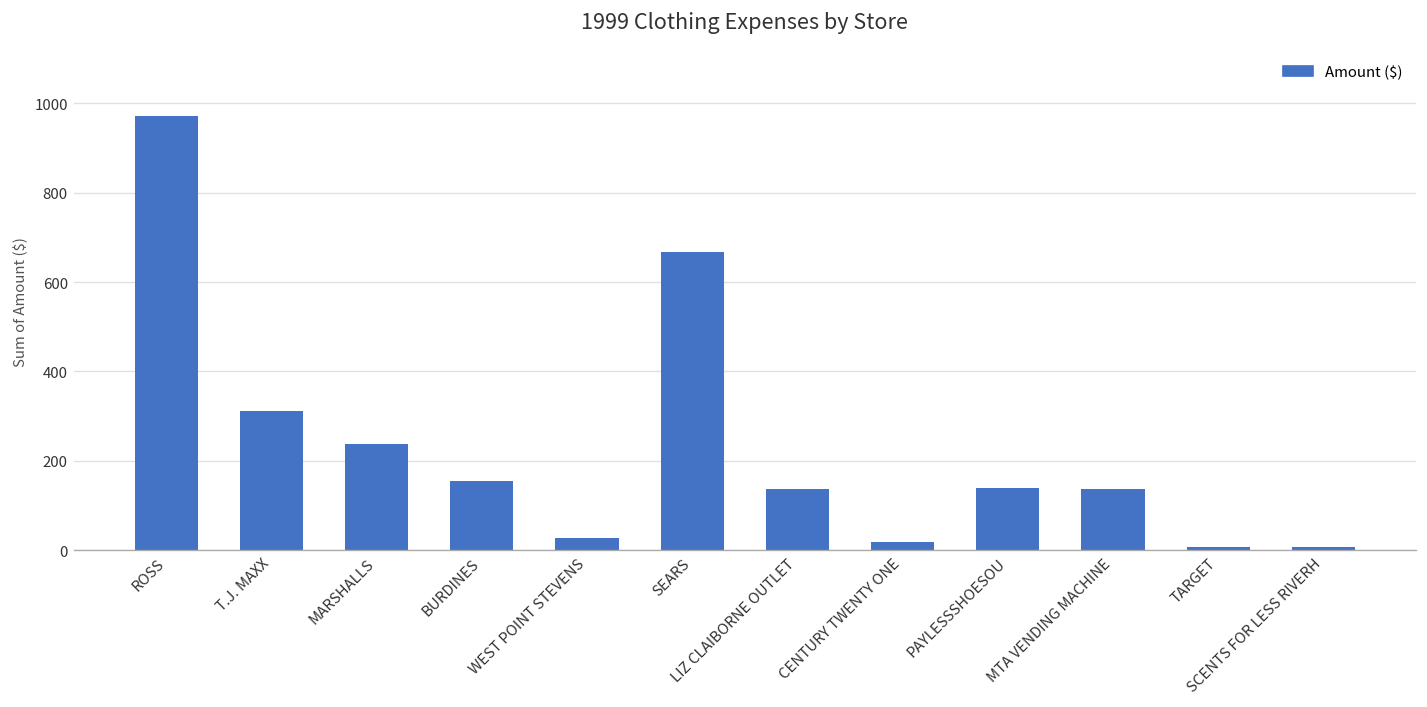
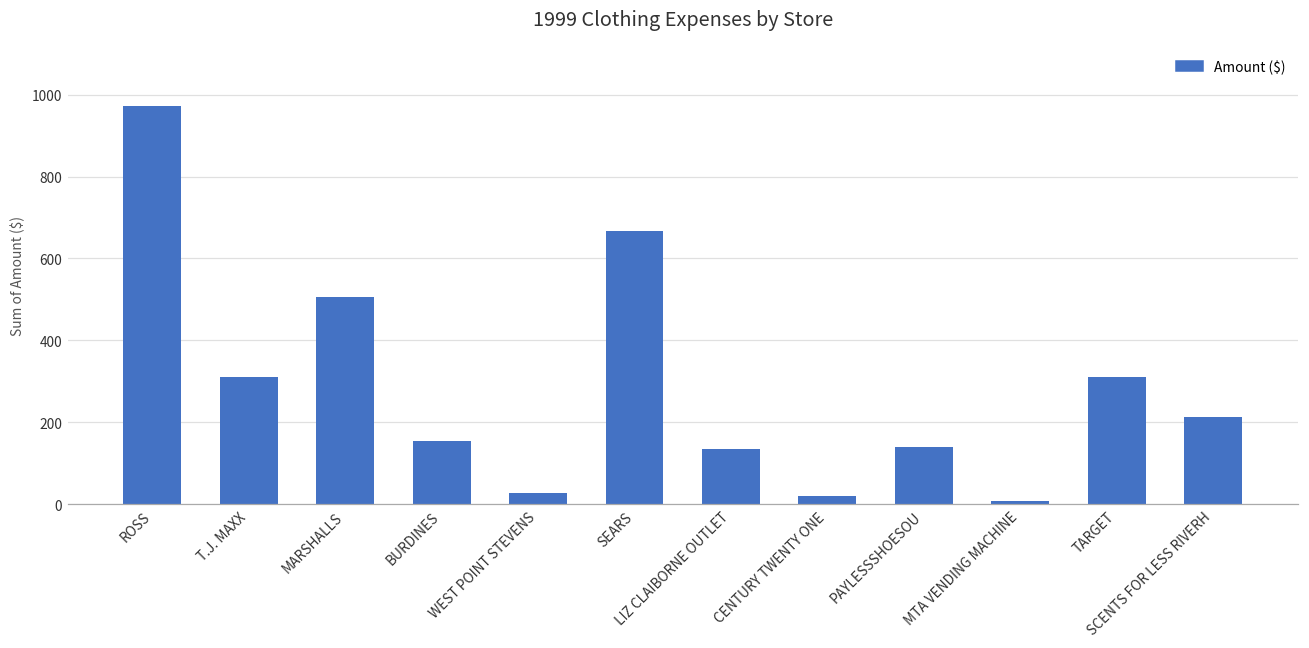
MARSHALLS: 240 -> 510
MTA VENDING MACHINE: 140 -> 10
TARGET: 10 -> 310
SCENTS FOR LESS RIVERH: 10 -> 210
